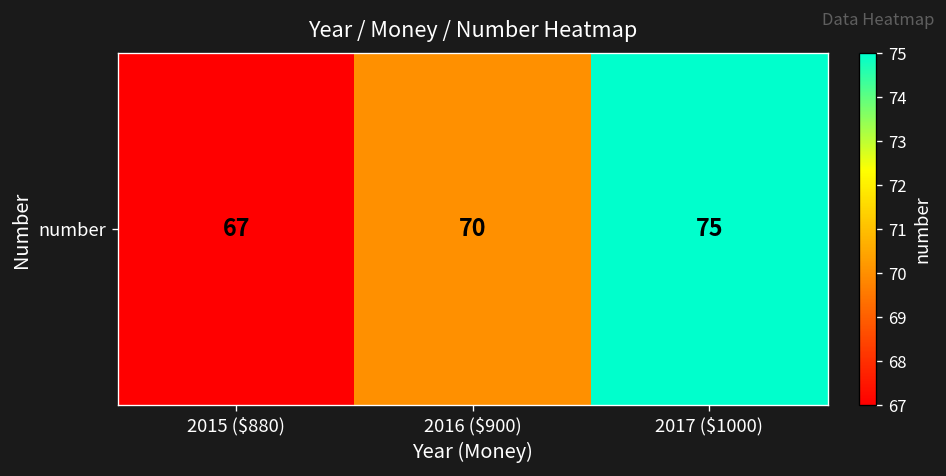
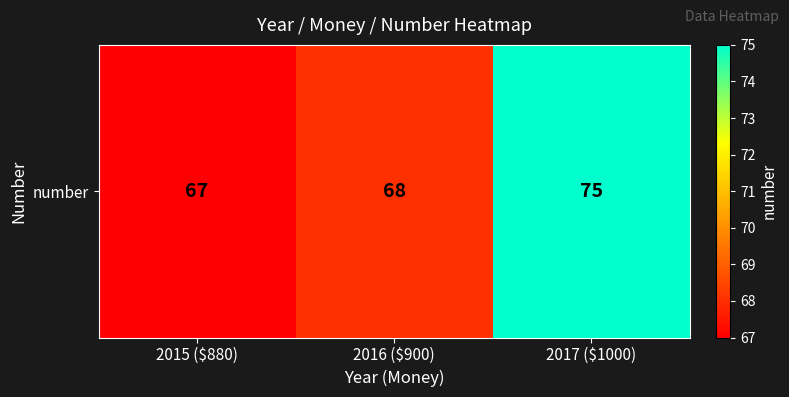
number, 2016 ($900): 70 -> 68
